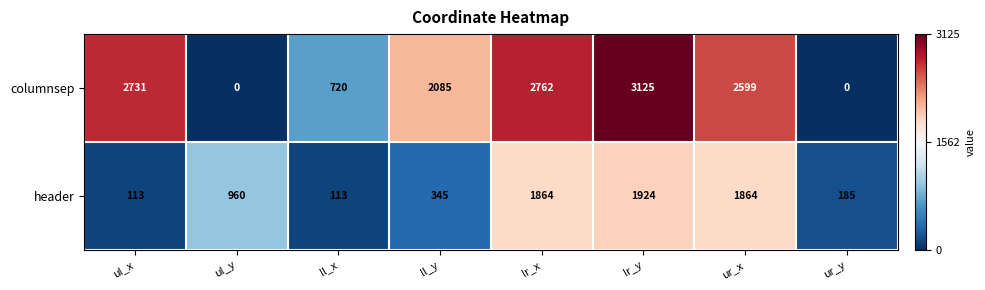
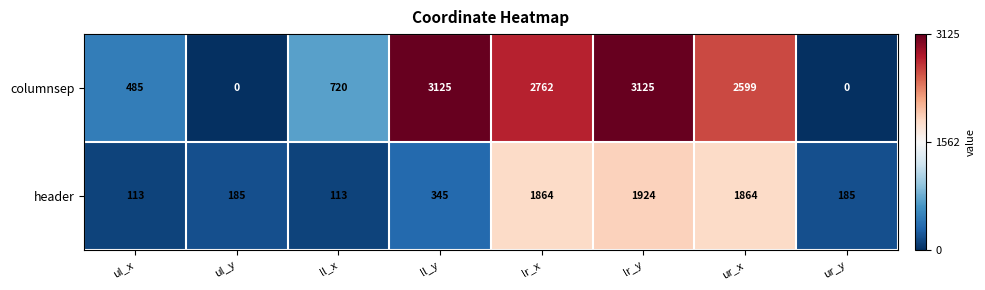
columnsep, ul_x: 2731 -> 485
columnsep, ll_y: 2085 -> 3125
header, ul_y: 960 -> 185
